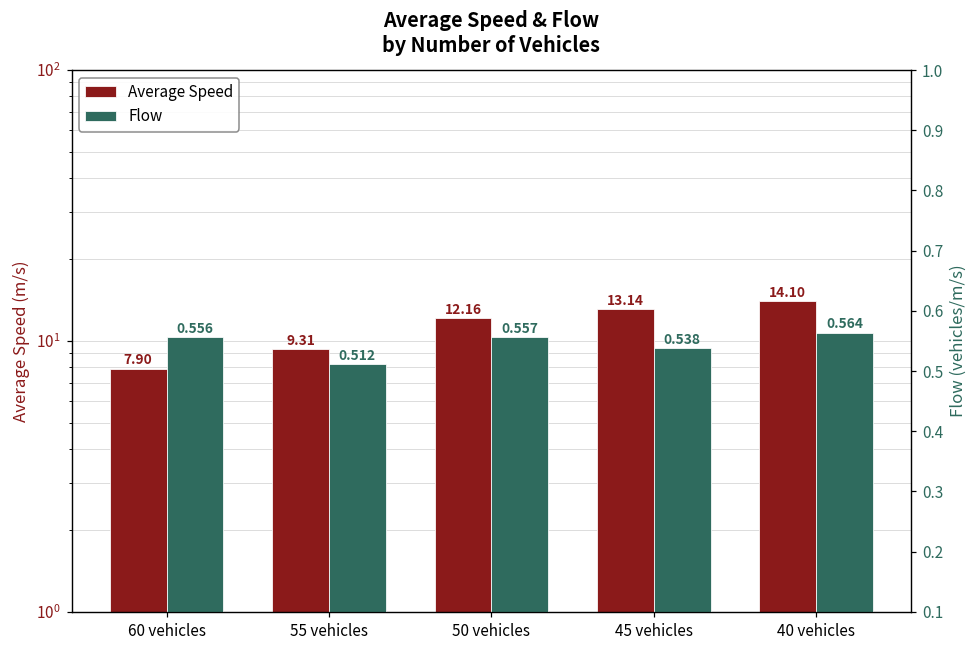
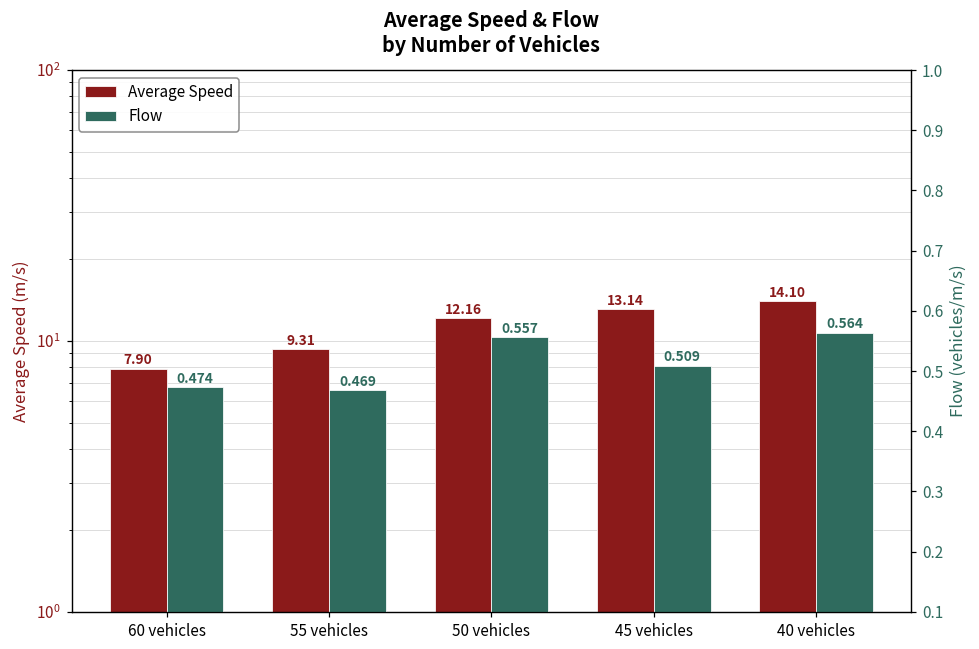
Flow, 60 vehicles: 0.556 -> 0.474
Flow, 55 vehicles: 0.512 -> 0.469
Flow, 45 vehicles: 0.538 -> 0.509
